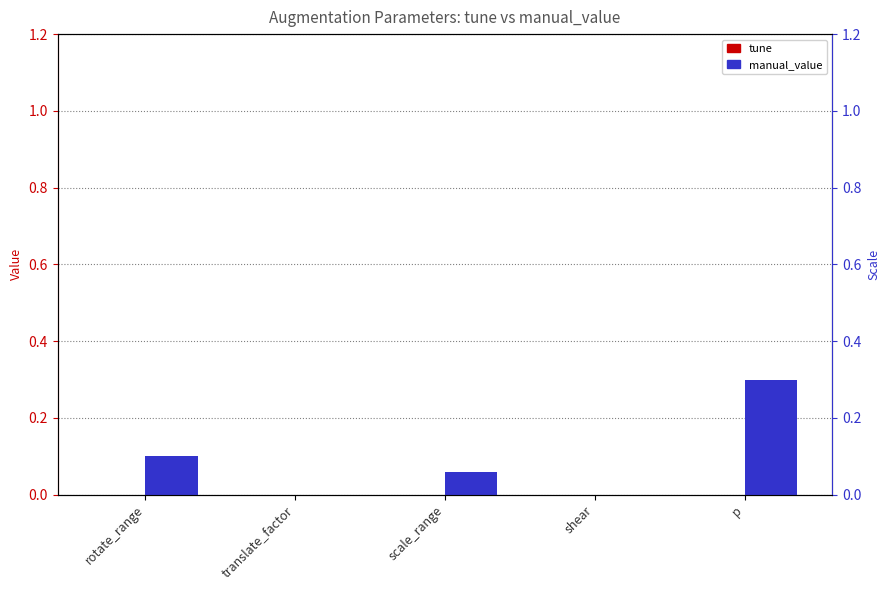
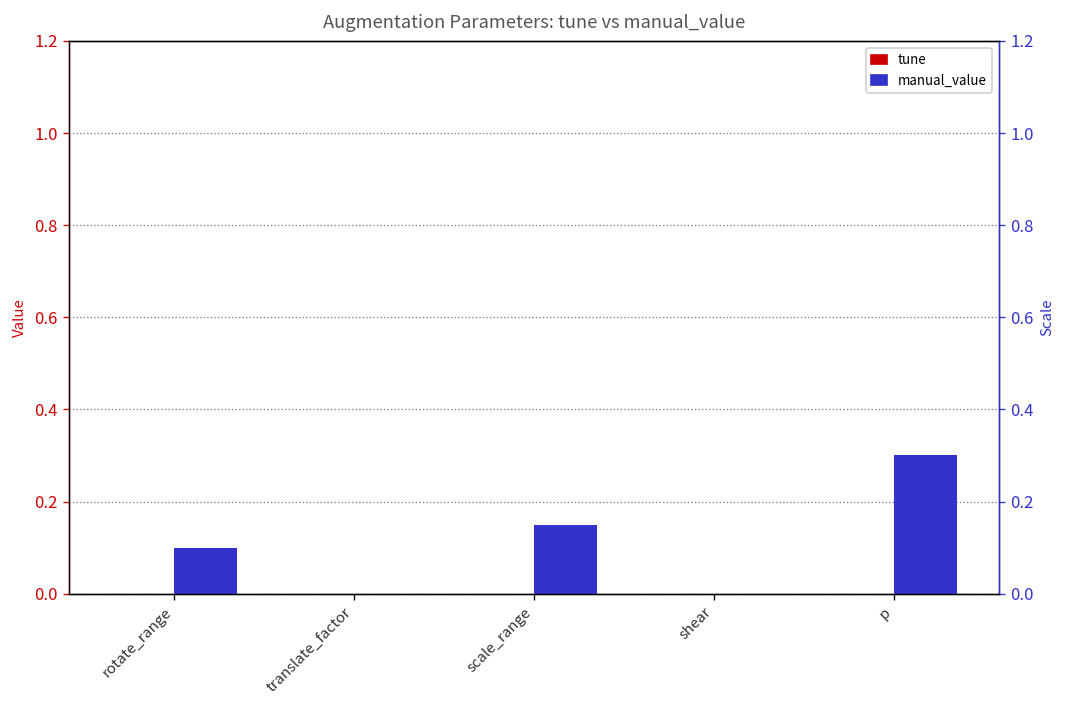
manual_value, scale_range: 0.06 -> 0.15
